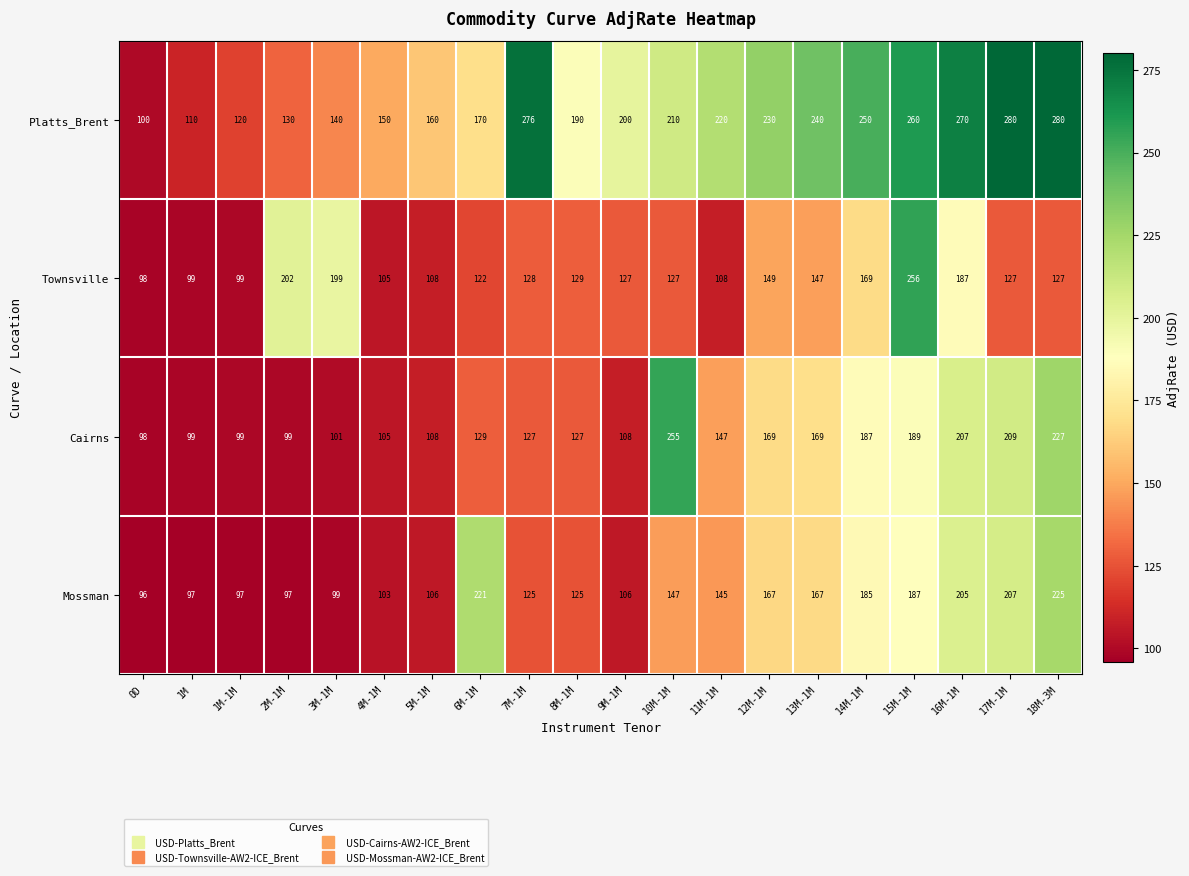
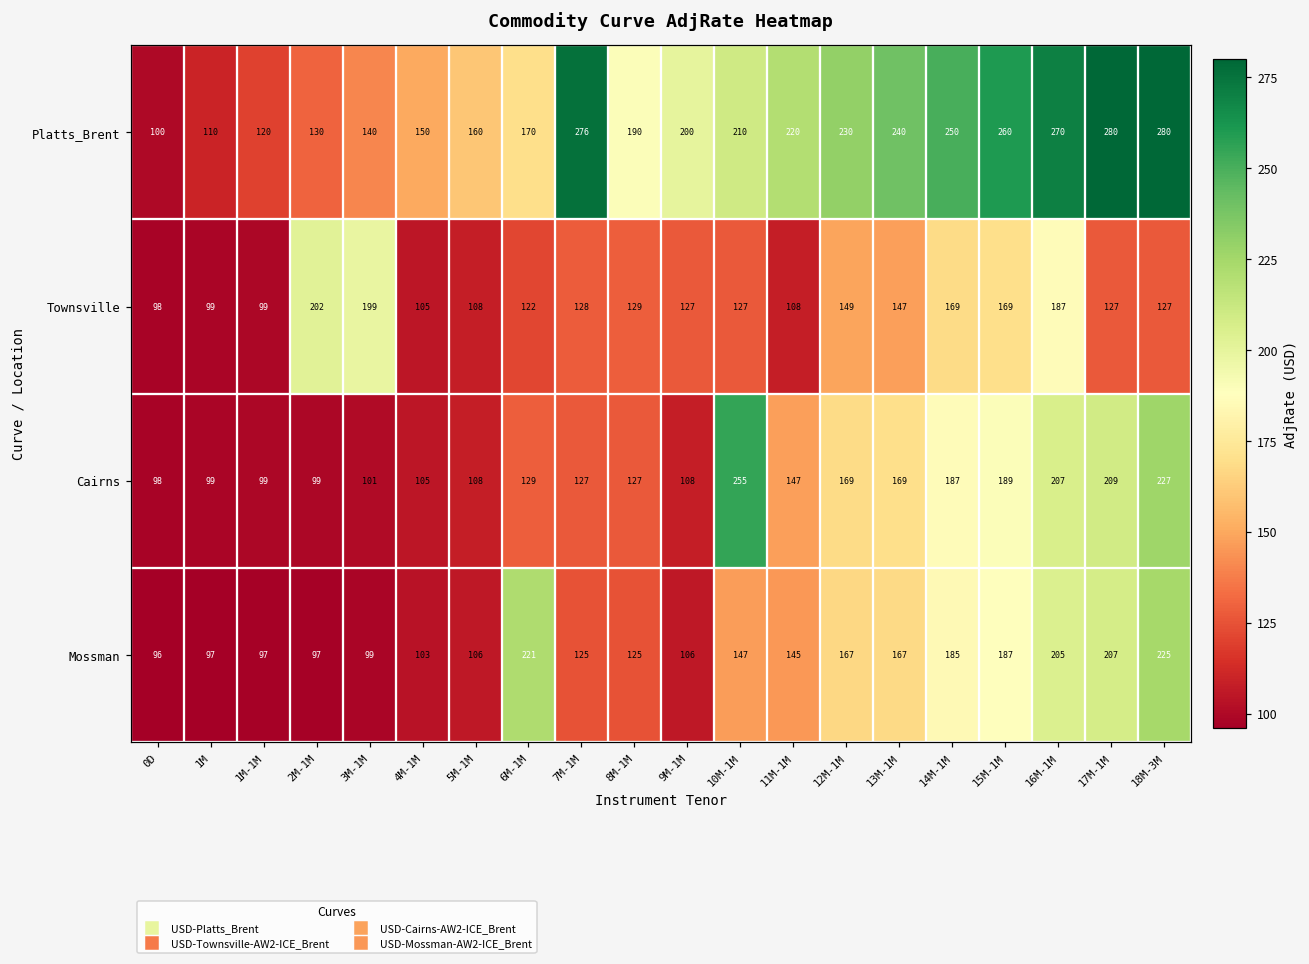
Townsville, 15M-1M: 256 -> 169
